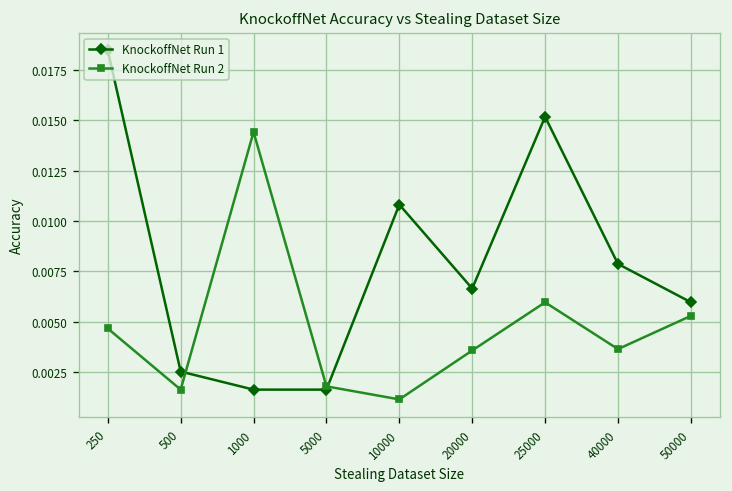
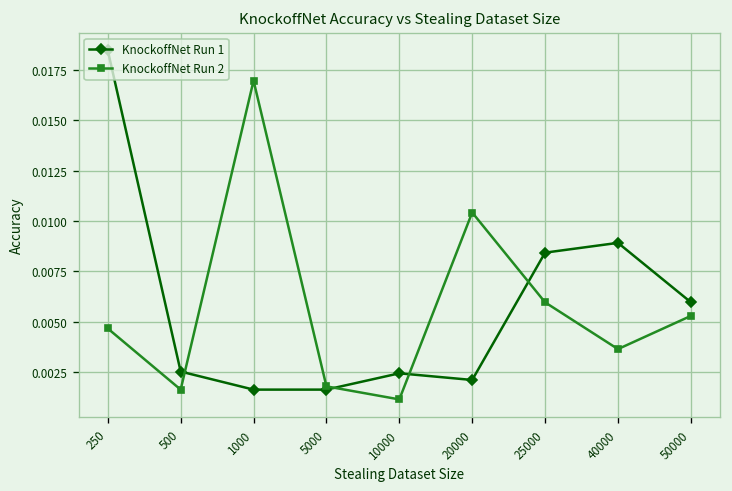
KnockoffNet Run 2, 1000: 0.0144 -> 0.0170
KnockoffNet Run 1, 10000: 0.0108 -> 0.0024
KnockoffNet Run 1, 20000: 0.0066 -> 0.0021
KnockoffNet Run 2, 20000: 0.0036 -> 0.0104
KnockoffNet Run 1, 25000: 0.0152 -> 0.0084
KnockoffNet Run 1, 40000: 0.0079 -> 0.0089
